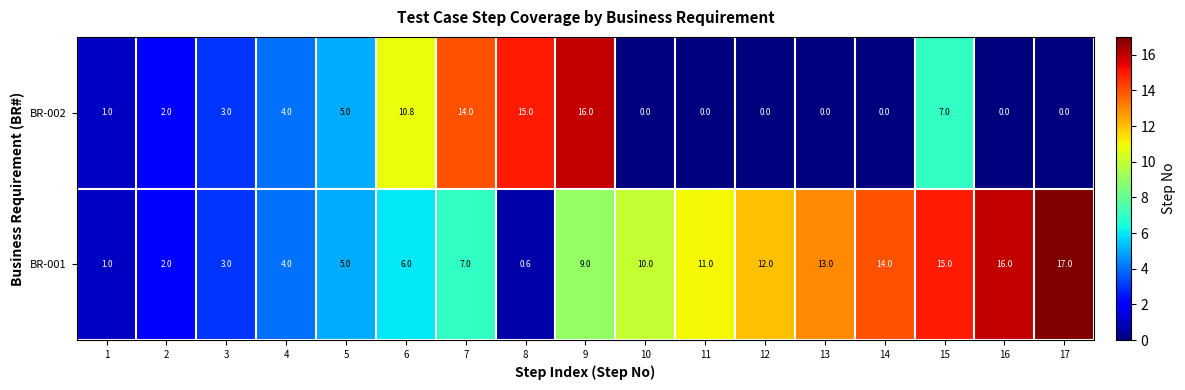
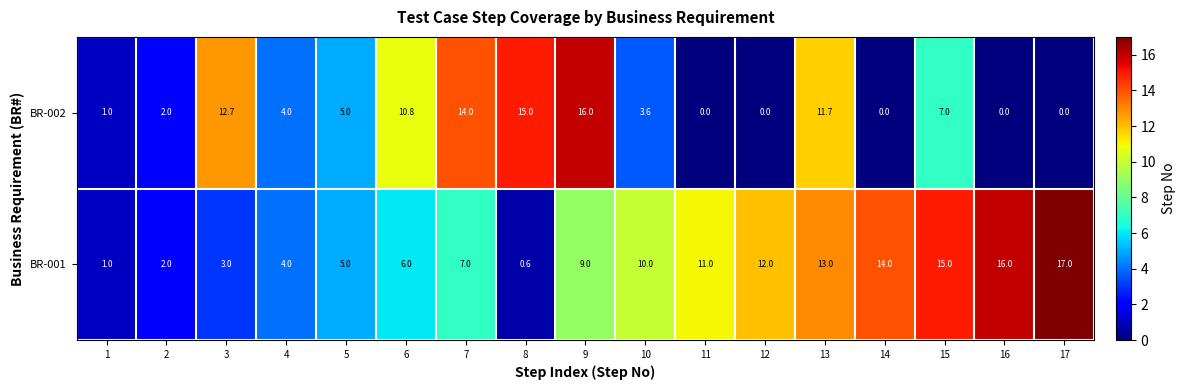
BR-002, 3: 3.0 -> 12.7
BR-002, 10: 0.0 -> 3.6
BR-002, 13: 0.0 -> 11.7
